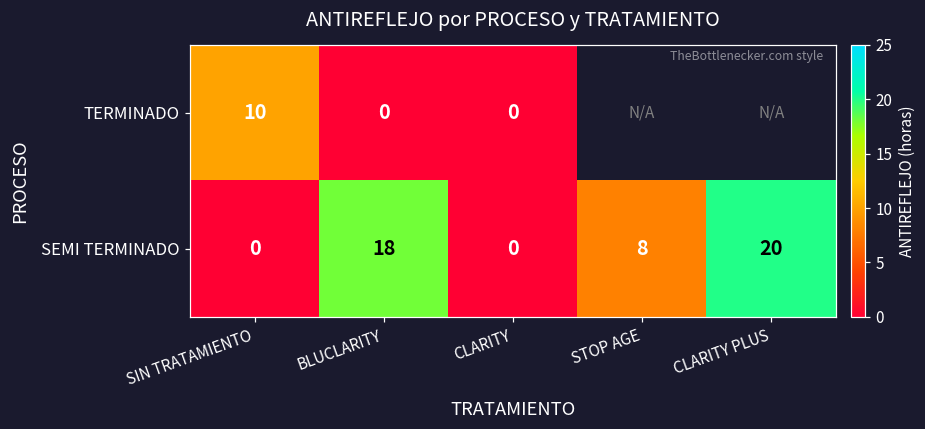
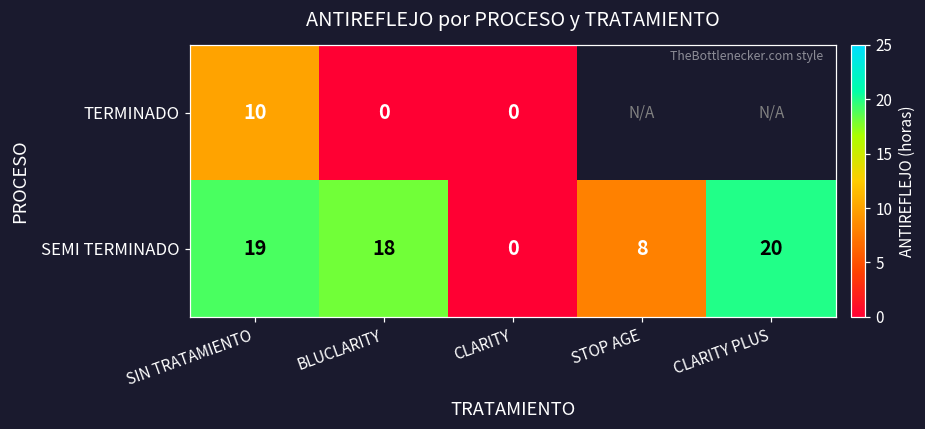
SEMI TERMINADO, SIN TRATAMIENTO: 0 -> 19
